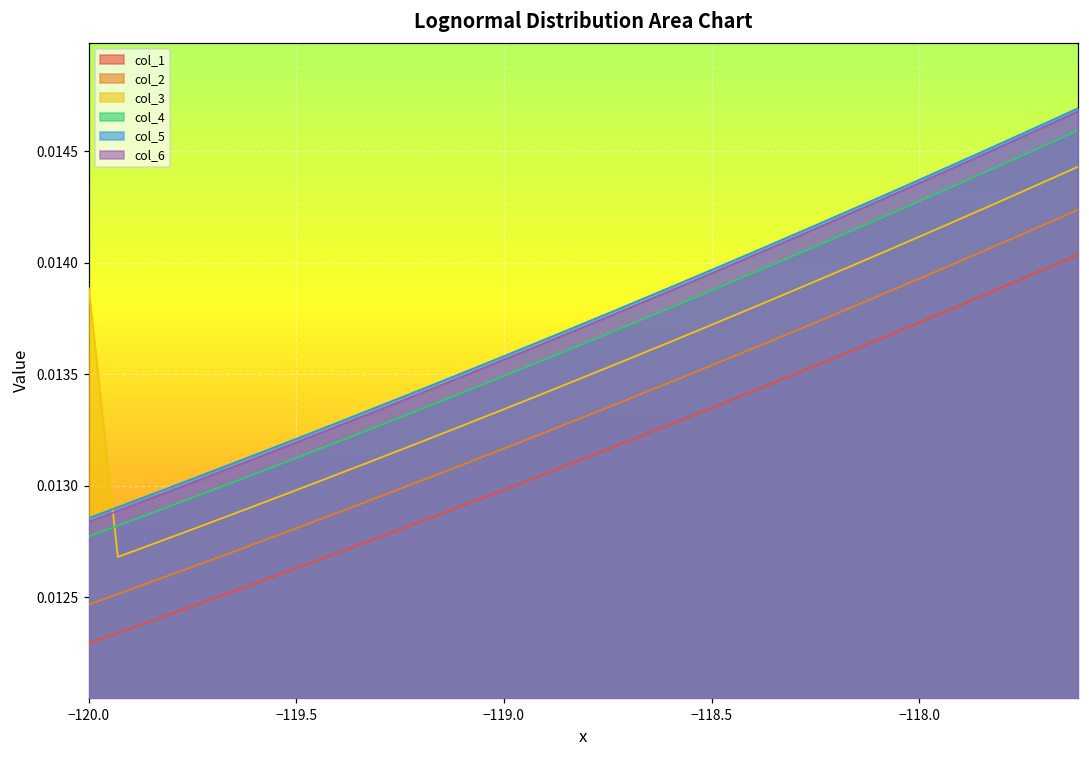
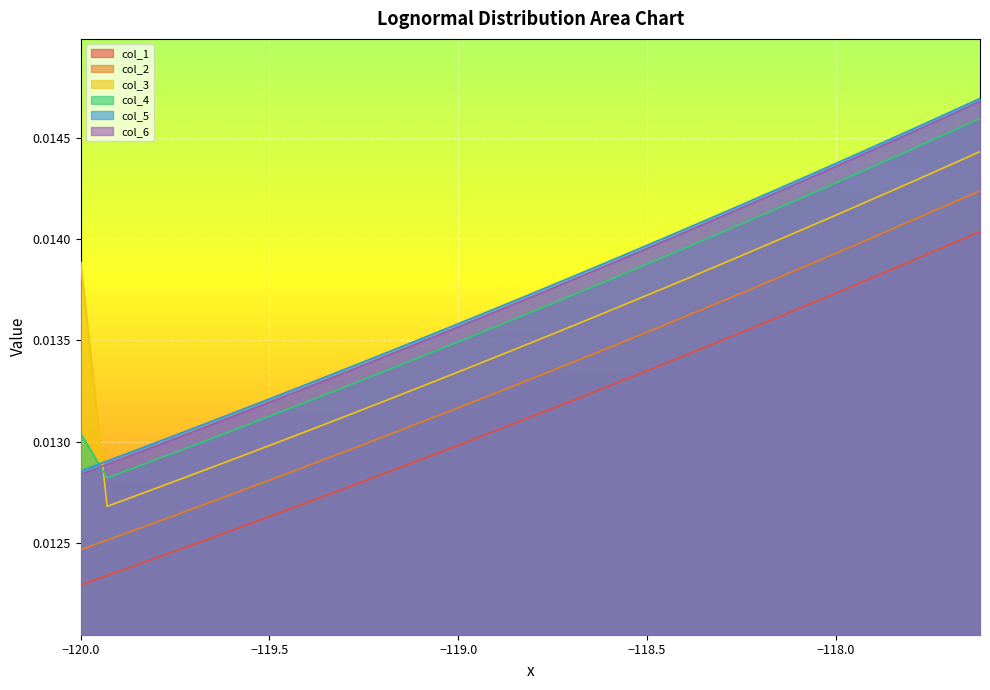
col_4, −120.0: 0.01277 -> 0.01304
